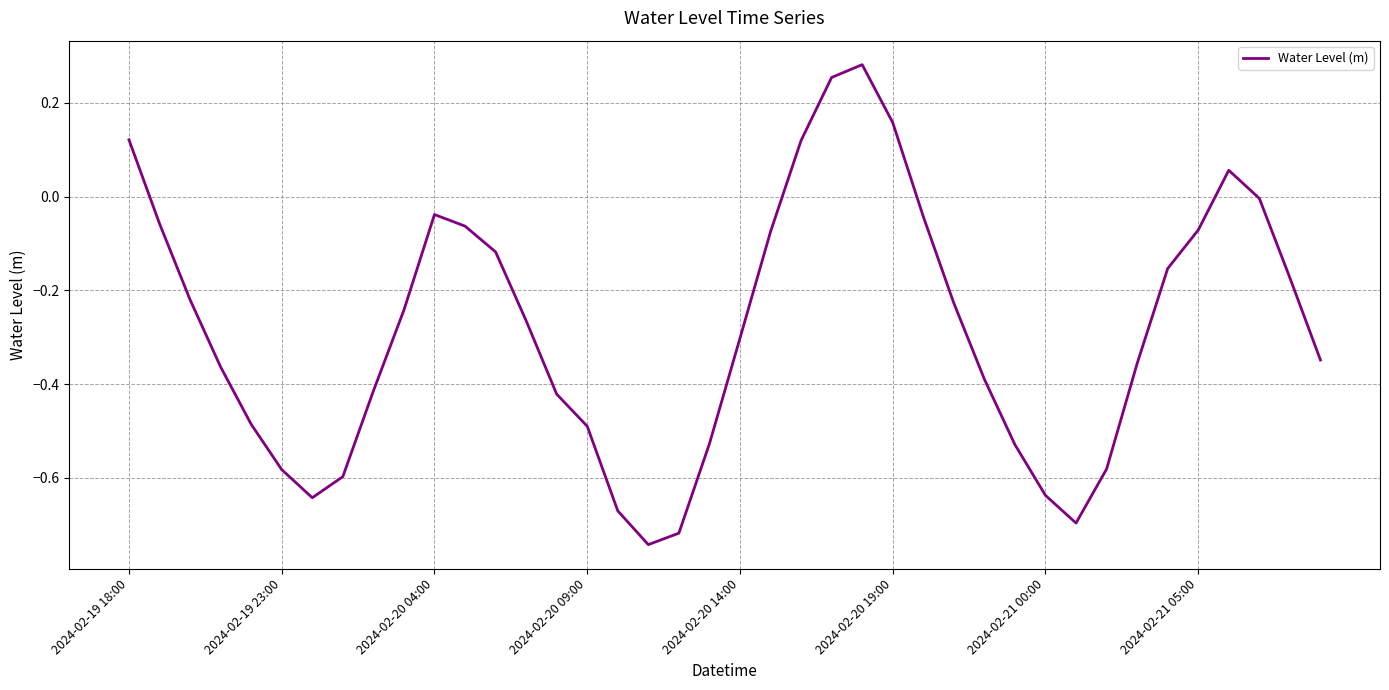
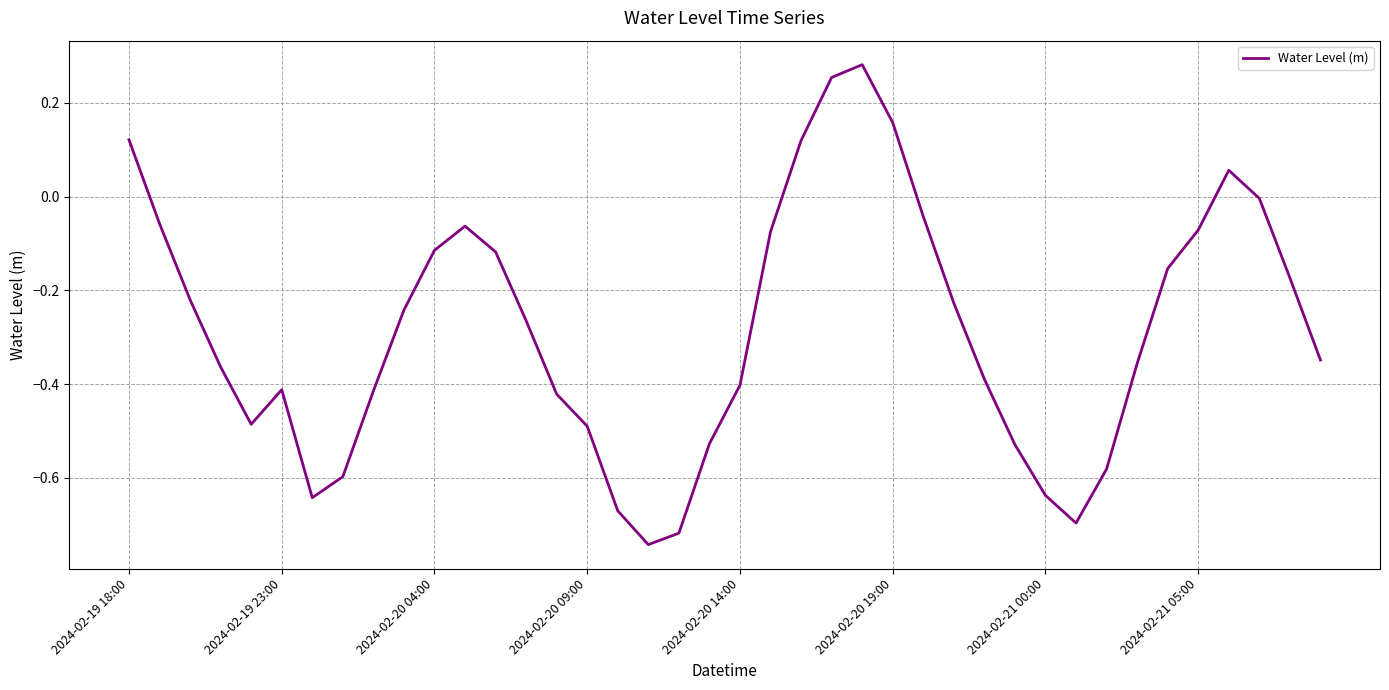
2024-02-19 23:00: -0.58 -> -0.41
2024-02-20 04:00: -0.04 -> -0.11
2024-02-20 14:00: -0.30 -> -0.40
